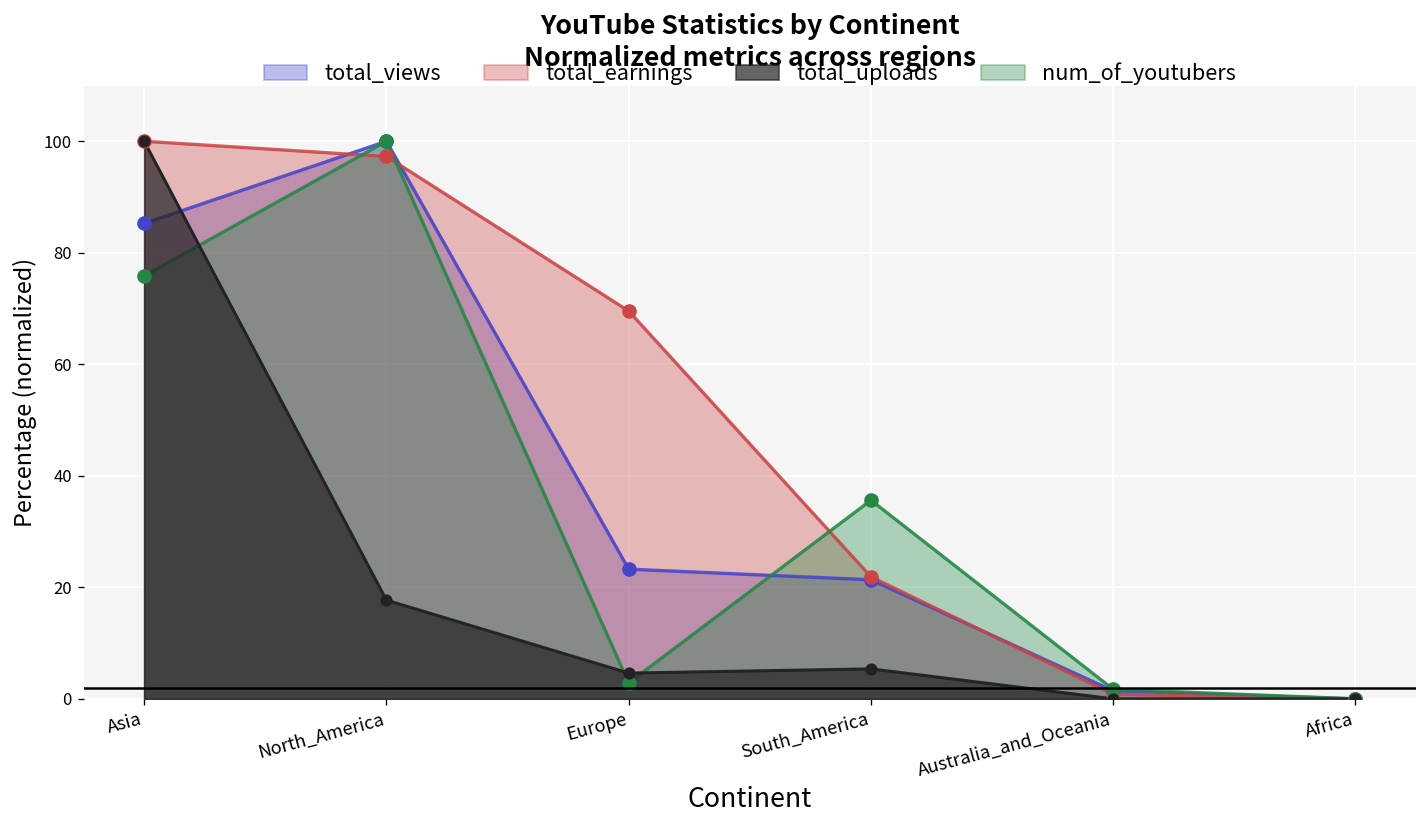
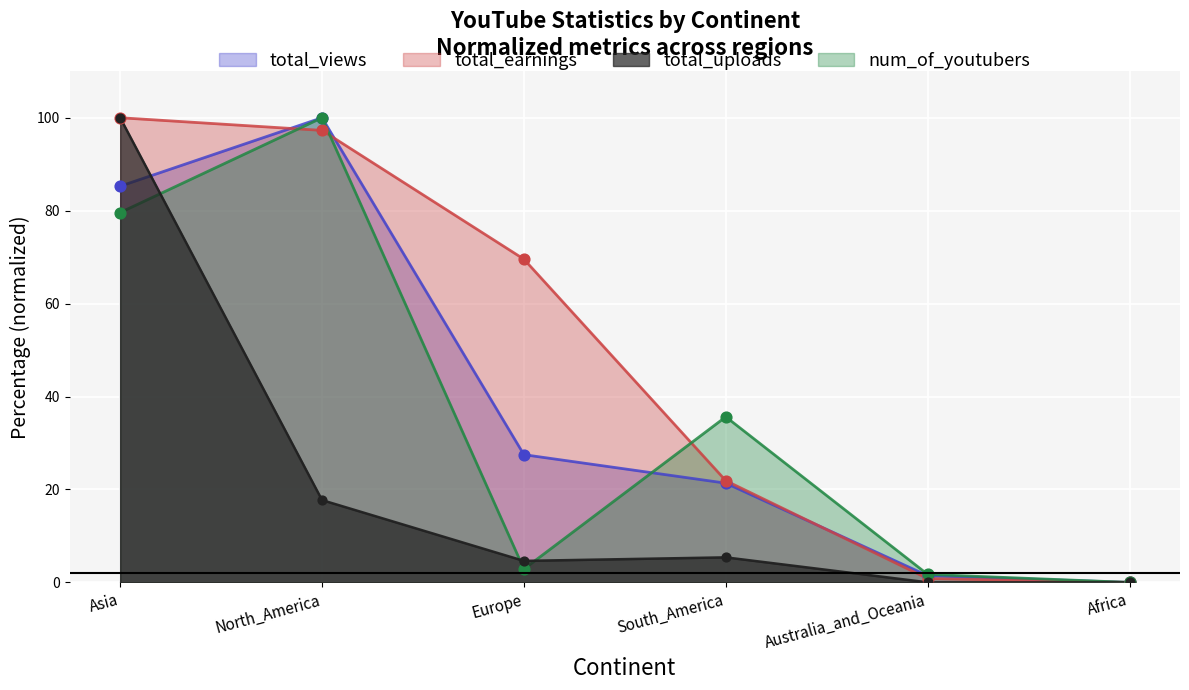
num_of_youtubers, Asia: 76 -> 80
total_views, Europe: 23 -> 27
